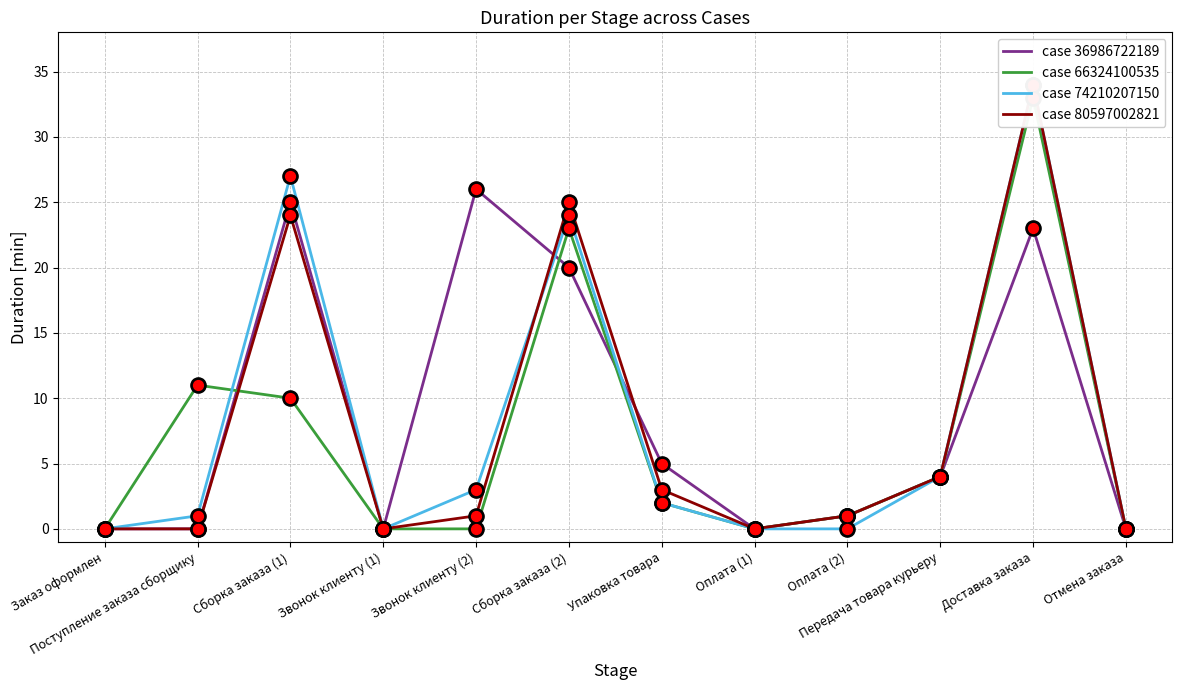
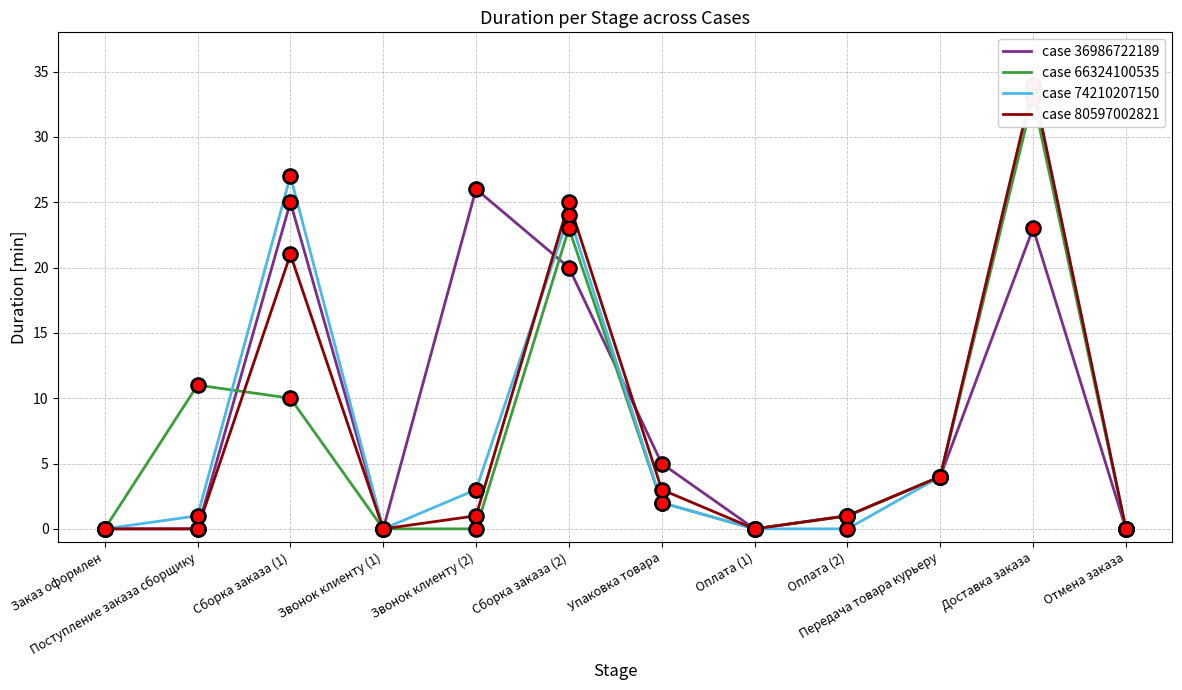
case 80597002821, Сборка заказа (1): 24 -> 21
